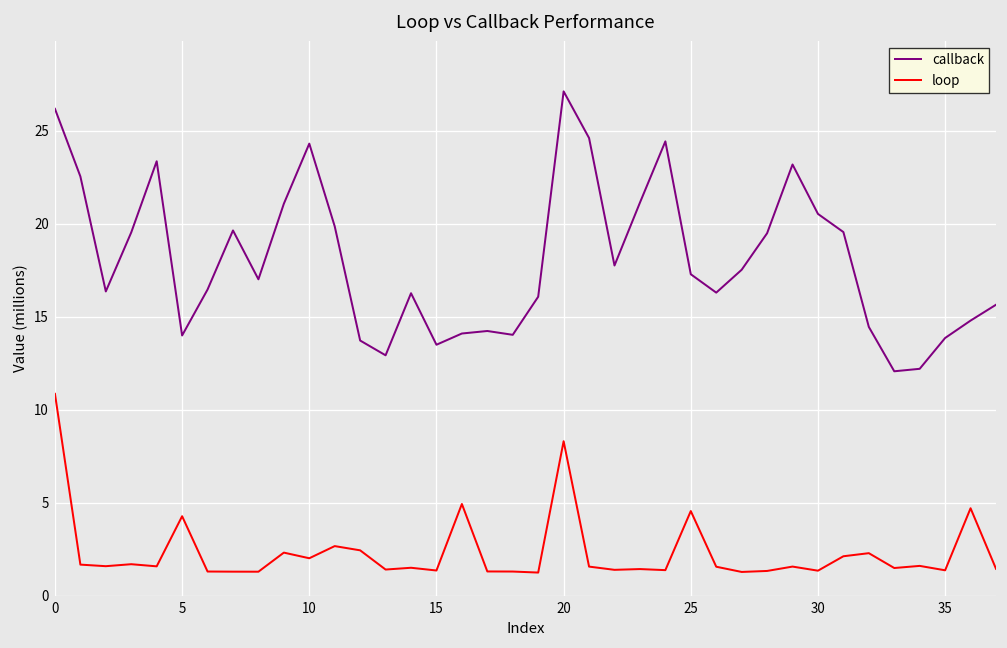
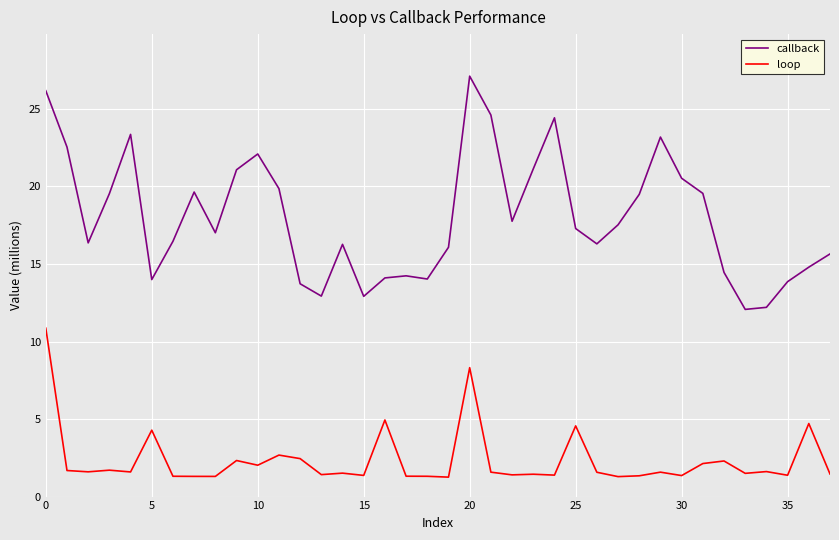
callback, 10: 24.3 -> 22.1
callback, 15: 13.5 -> 12.9
